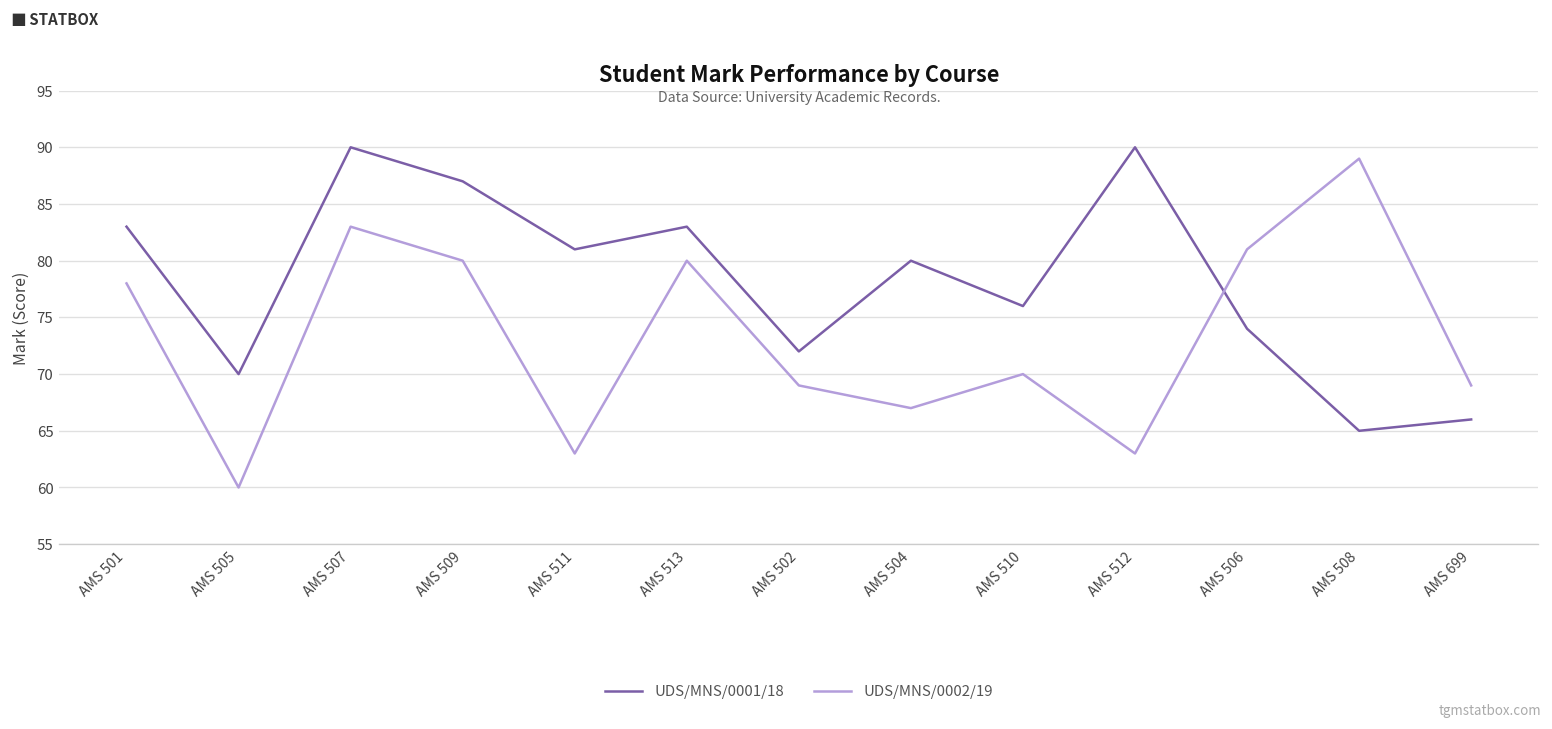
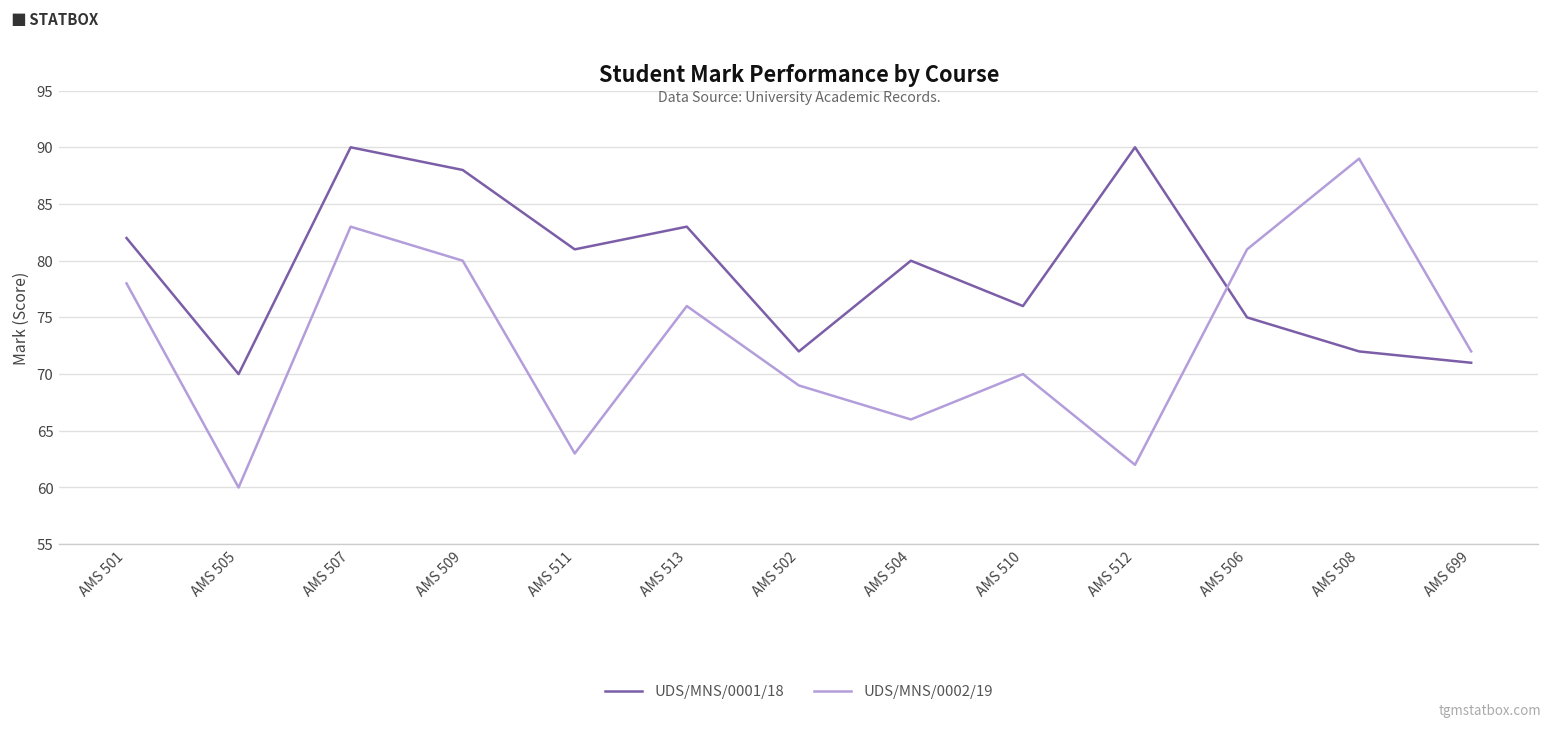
UDS/MNS/0001/18, AMS 501: 83 -> 82
UDS/MNS/0001/18, AMS 509: 87 -> 88
UDS/MNS/0002/19, AMS 513: 80 -> 76
UDS/MNS/0002/19, AMS 504: 67 -> 66
UDS/MNS/0002/19, AMS 512: 63 -> 62
UDS/MNS/0001/18, AMS 506: 74 -> 75
UDS/MNS/0001/18, AMS 508: 65 -> 72
UDS/MNS/0001/18, AMS 699: 66 -> 71
UDS/MNS/0002/19, AMS 699: 69 -> 72
